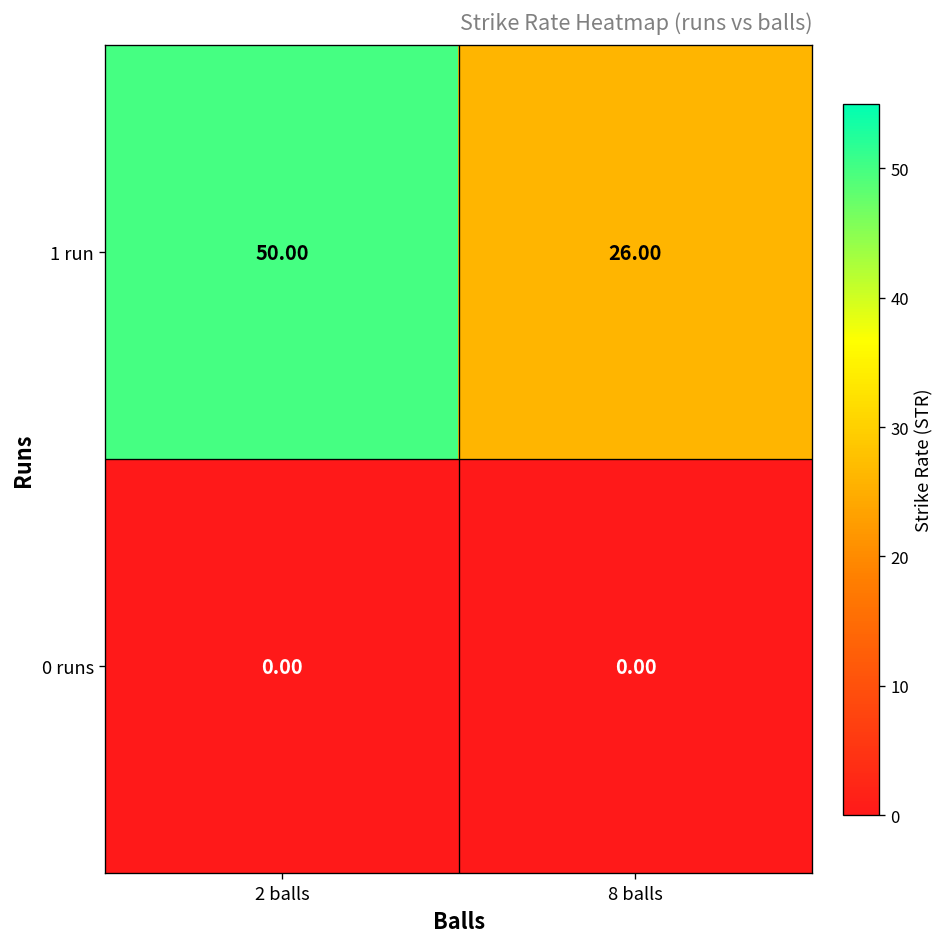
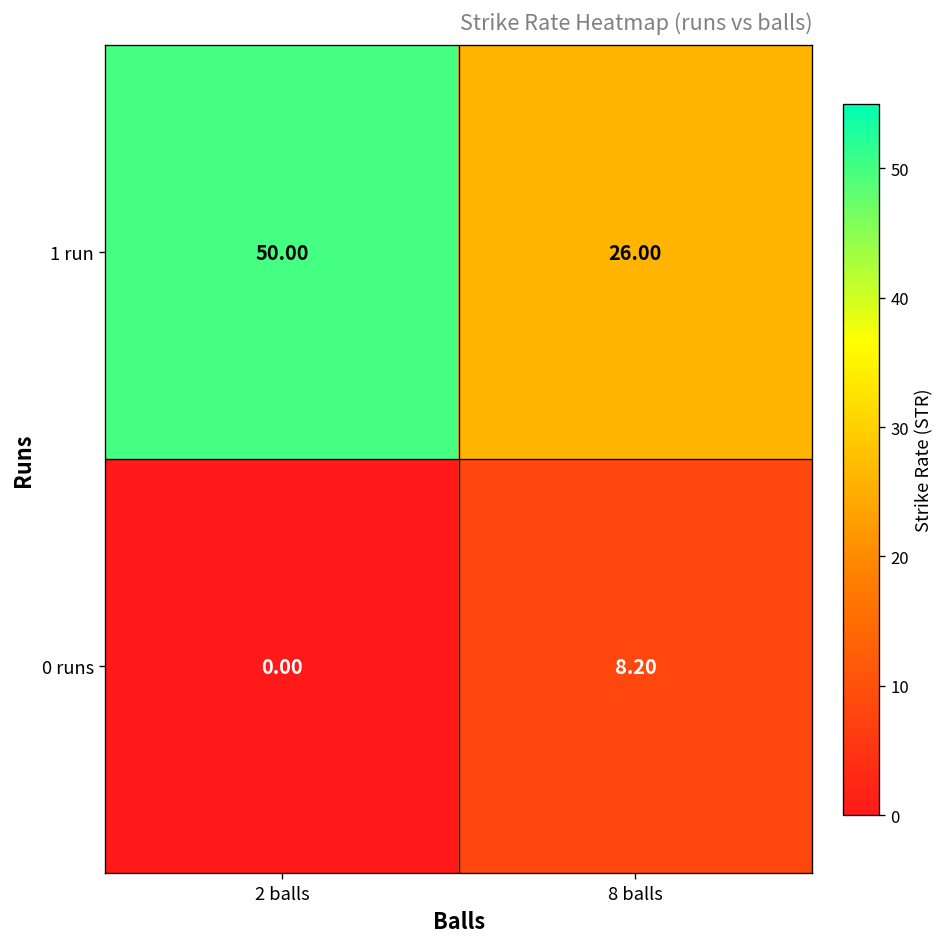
0 runs, 8 balls: 0.00 -> 8.20
